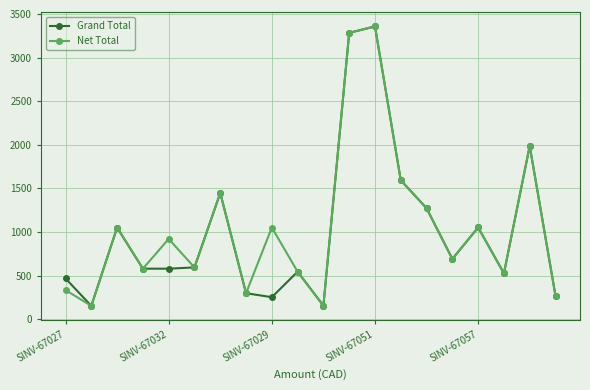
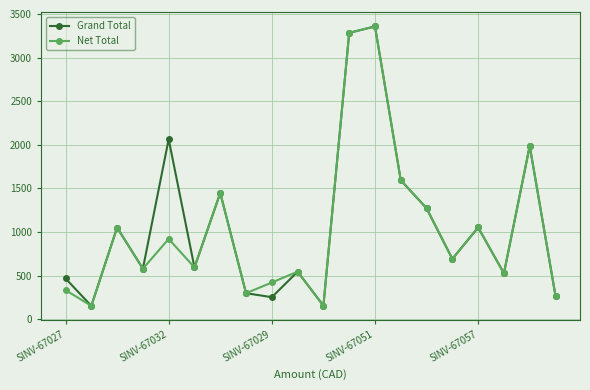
Grand Total, SINV-67032: 600 -> 2100
Net Total, SINV-67029: 1100 -> 400
